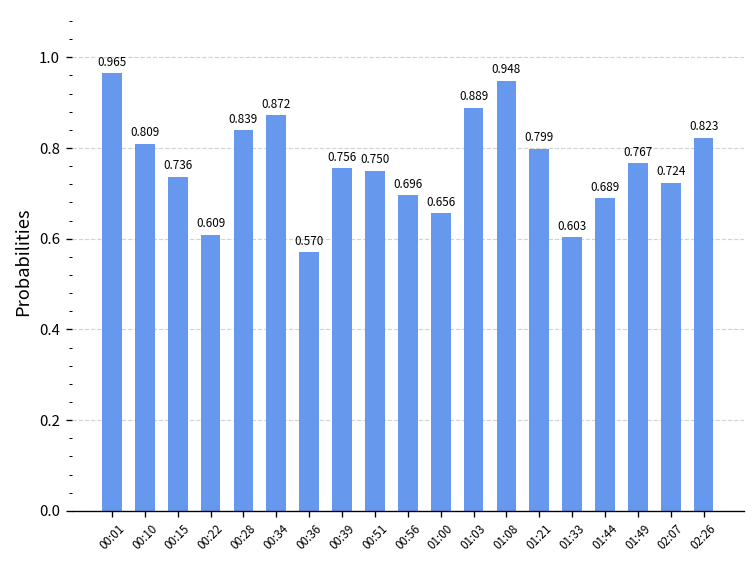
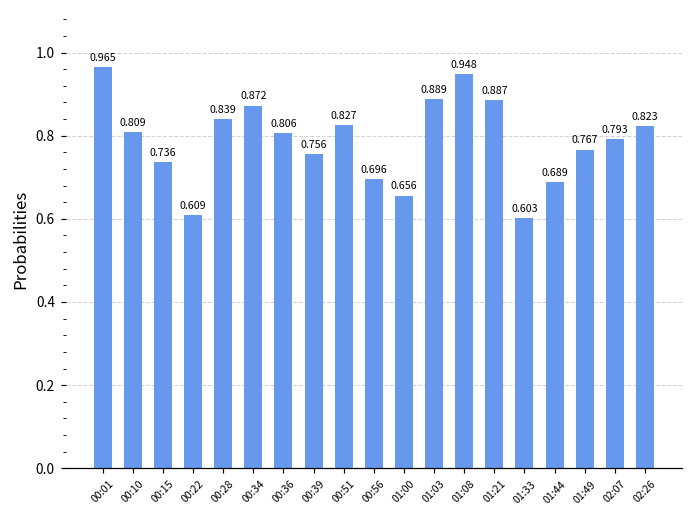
00:36: 0.570 -> 0.806
00:51: 0.750 -> 0.827
01:21: 0.799 -> 0.887
02:07: 0.724 -> 0.793
